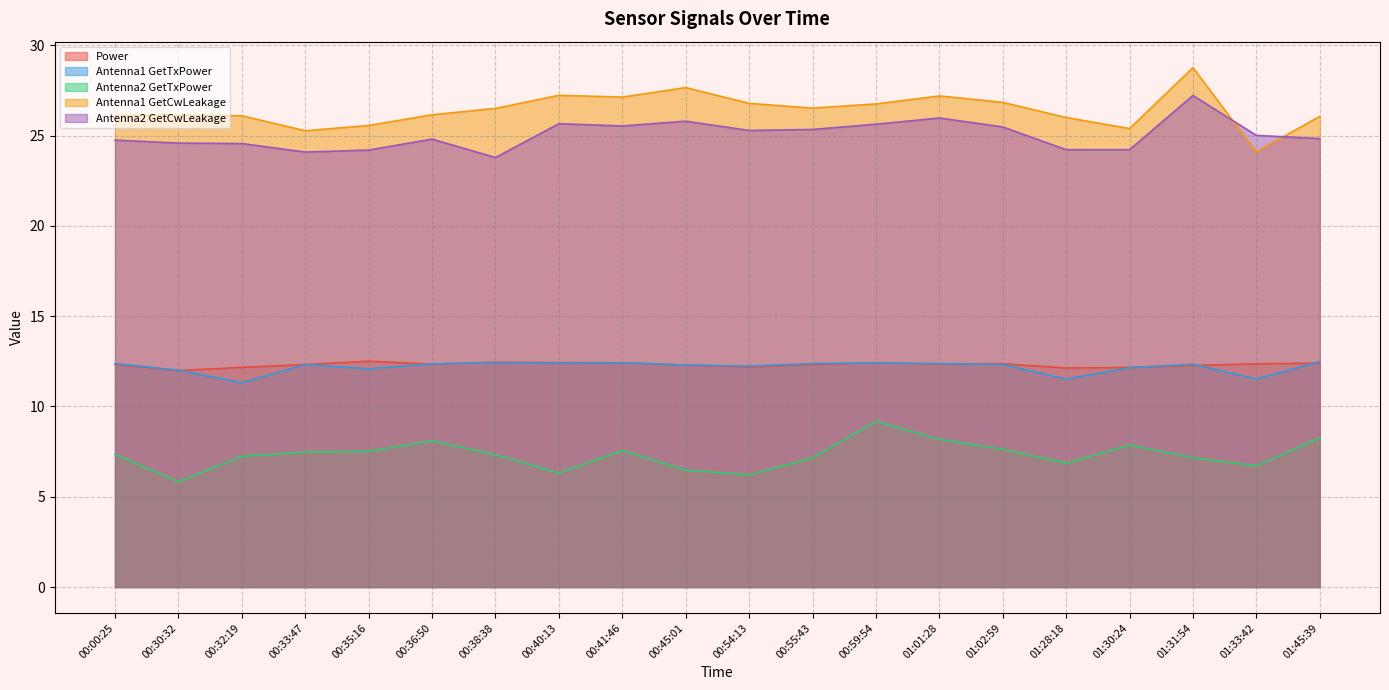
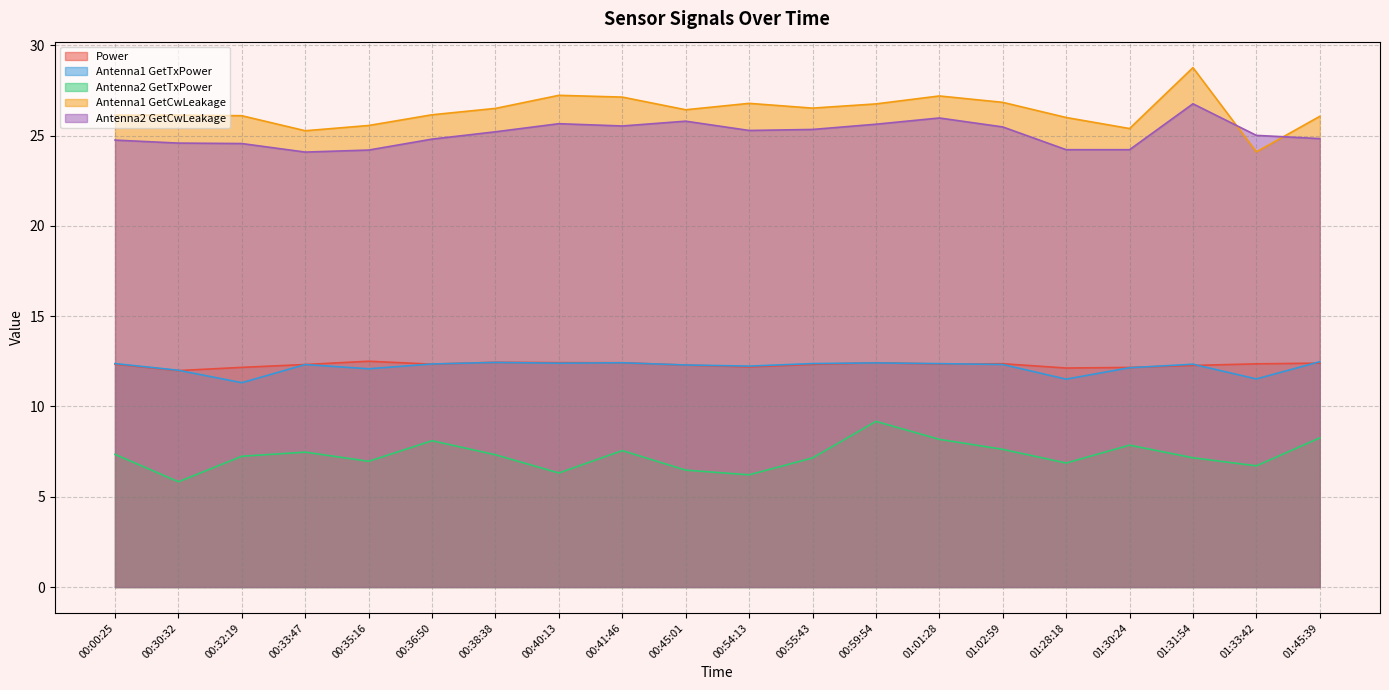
Antenna2 GetTxPower, 00:35:16: 7.5 -> 7.0
Antenna2 GetCwLeakage, 00:38:38: 23.8 -> 25.2
Antenna1 GetCwLeakage, 00:45:01: 27.7 -> 26.4
Antenna2 GetCwLeakage, 01:31:54: 27.2 -> 26.8
